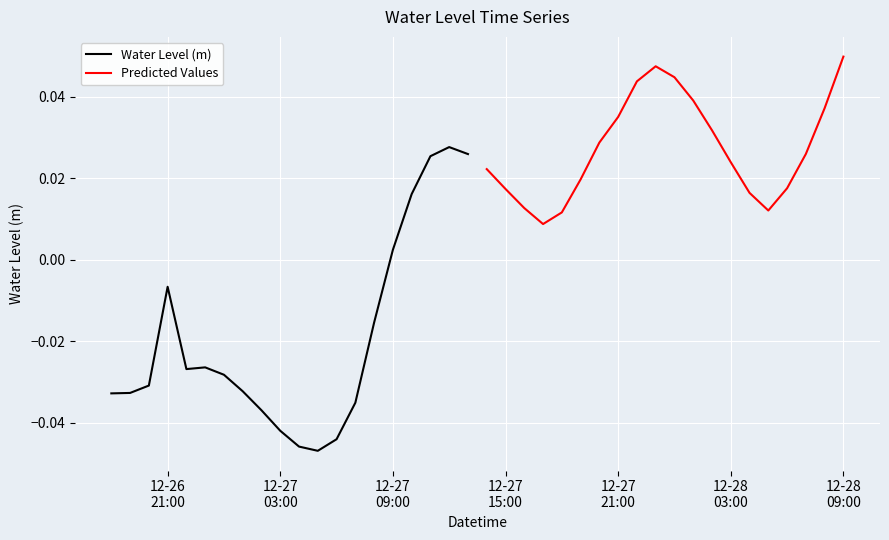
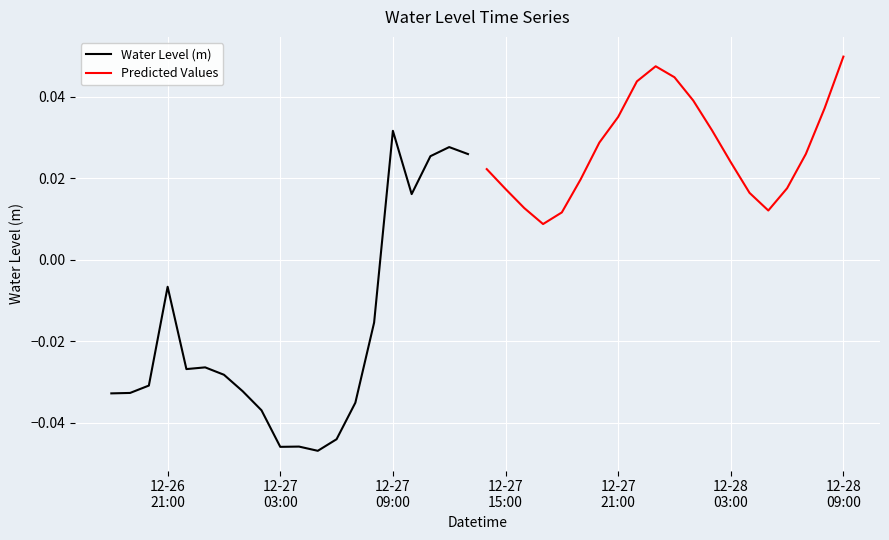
Water Level (m), 12-27 03:00: -0.042 -> -0.046
Water Level (m), 12-27 09:00: 0.002 -> 0.032
